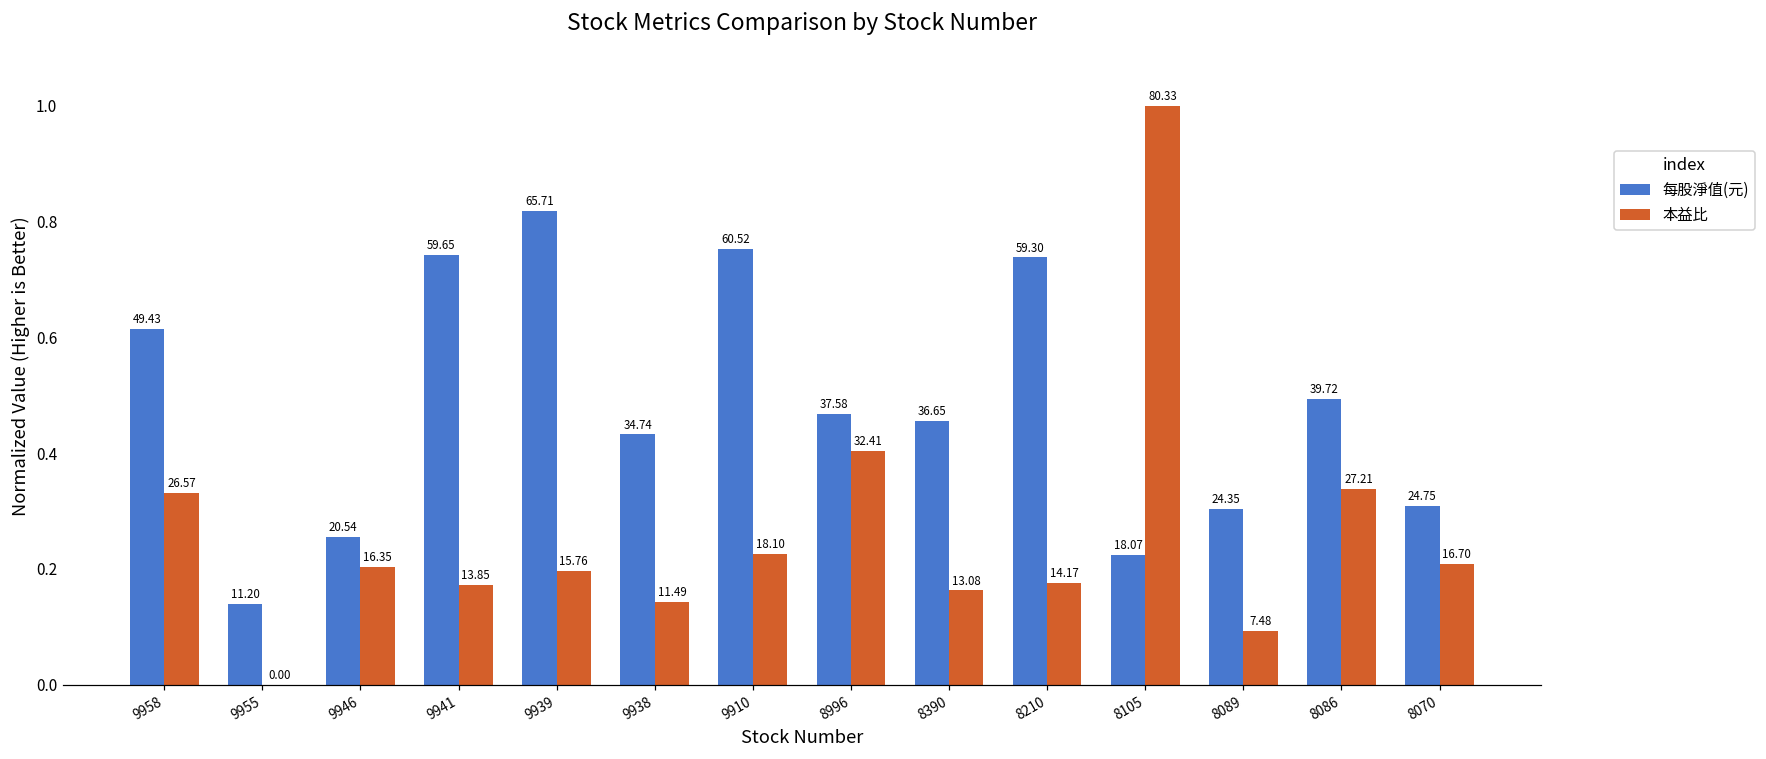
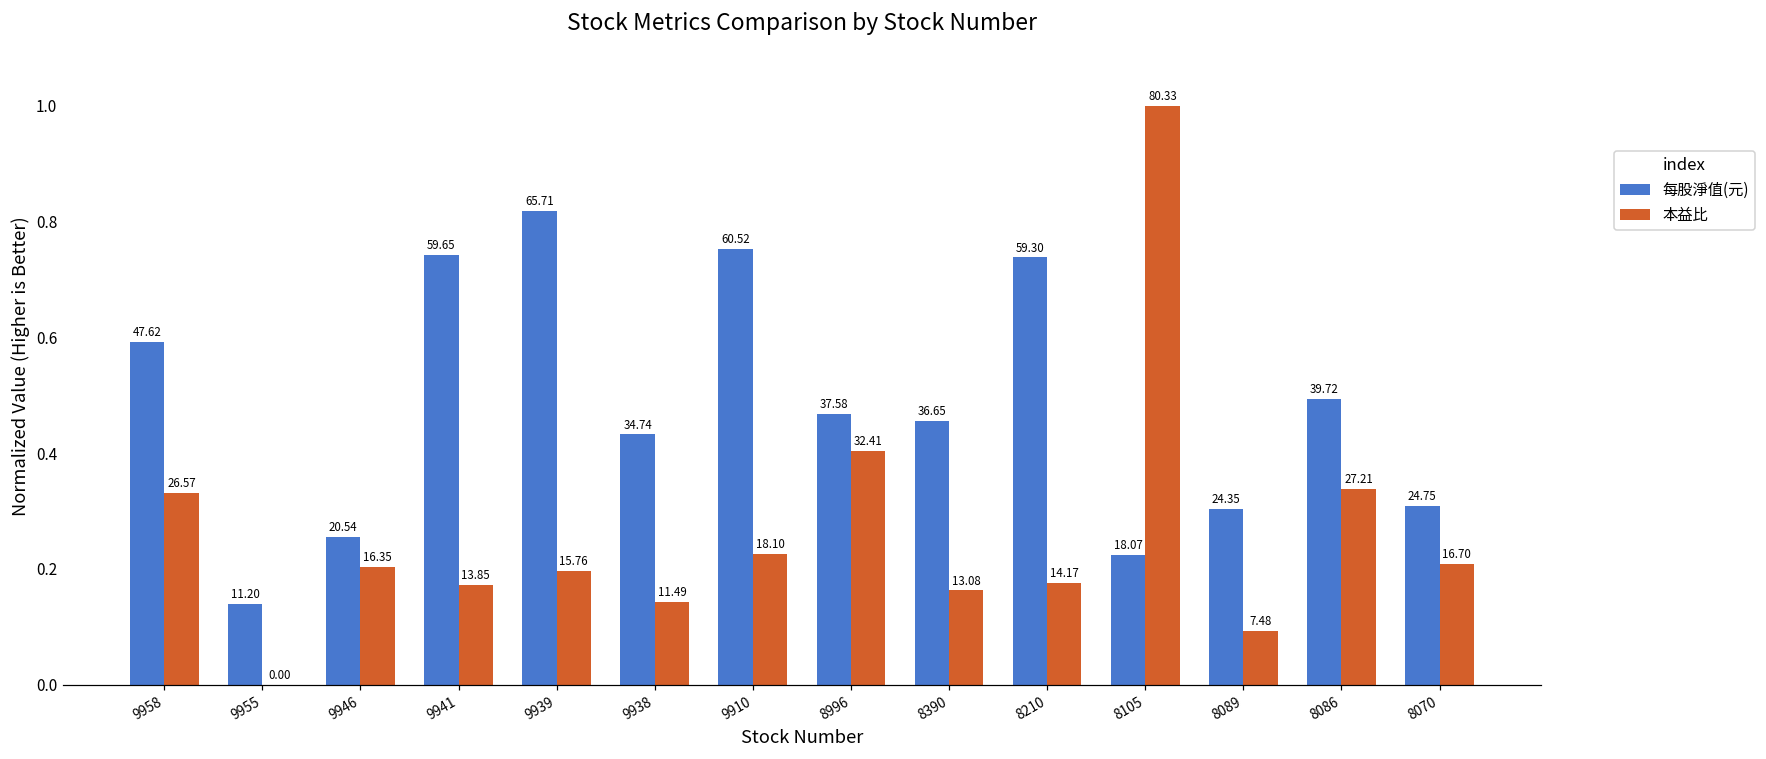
每股淨值(元), 9958: 49.43 -> 47.62
